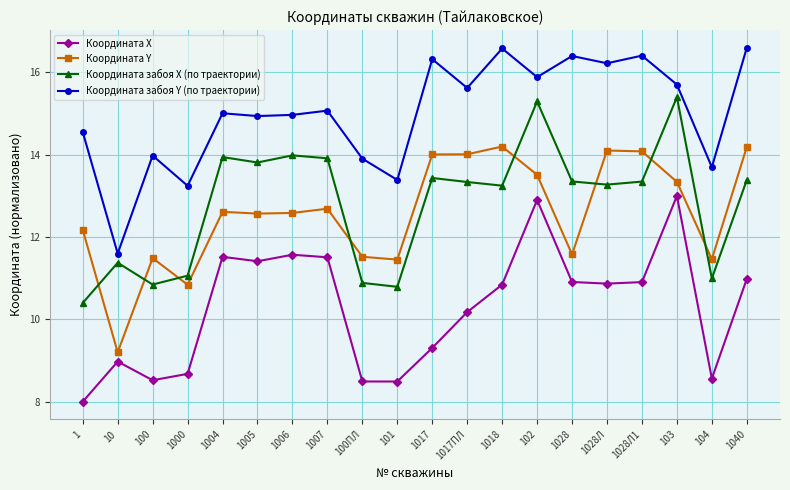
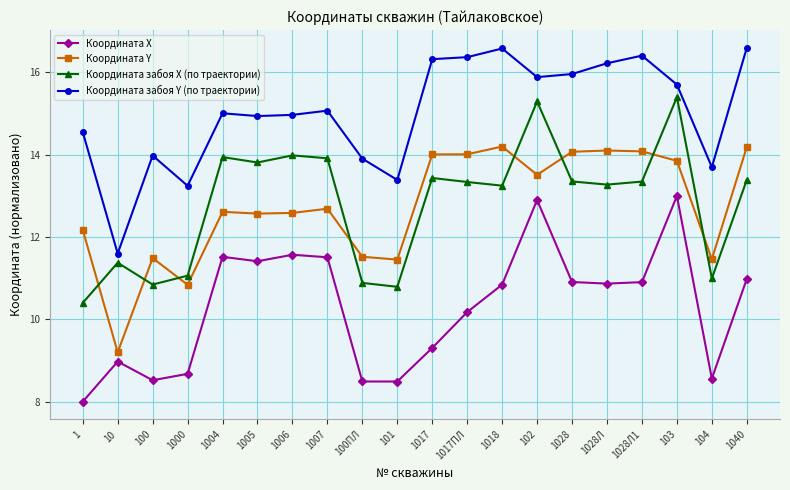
Координата забоя Y (по траектории), 1017ПЛ: 15.6 -> 16.4
Координата Y, 1028: 11.6 -> 14.1
Координата забоя Y (по траектории), 1028: 16.4 -> 16.0
Координата Y, 103: 13.3 -> 13.9
